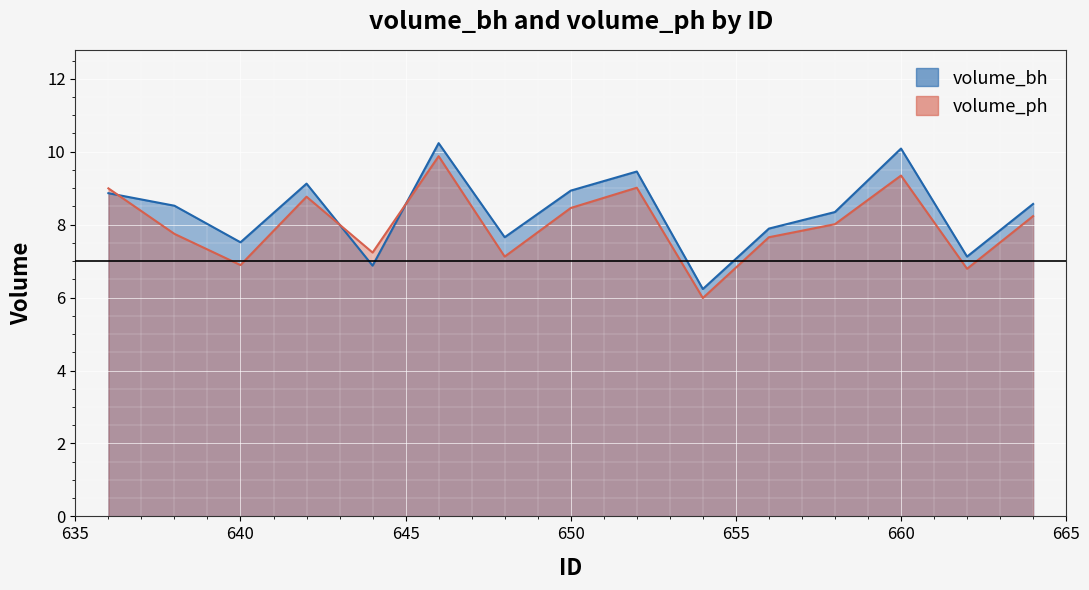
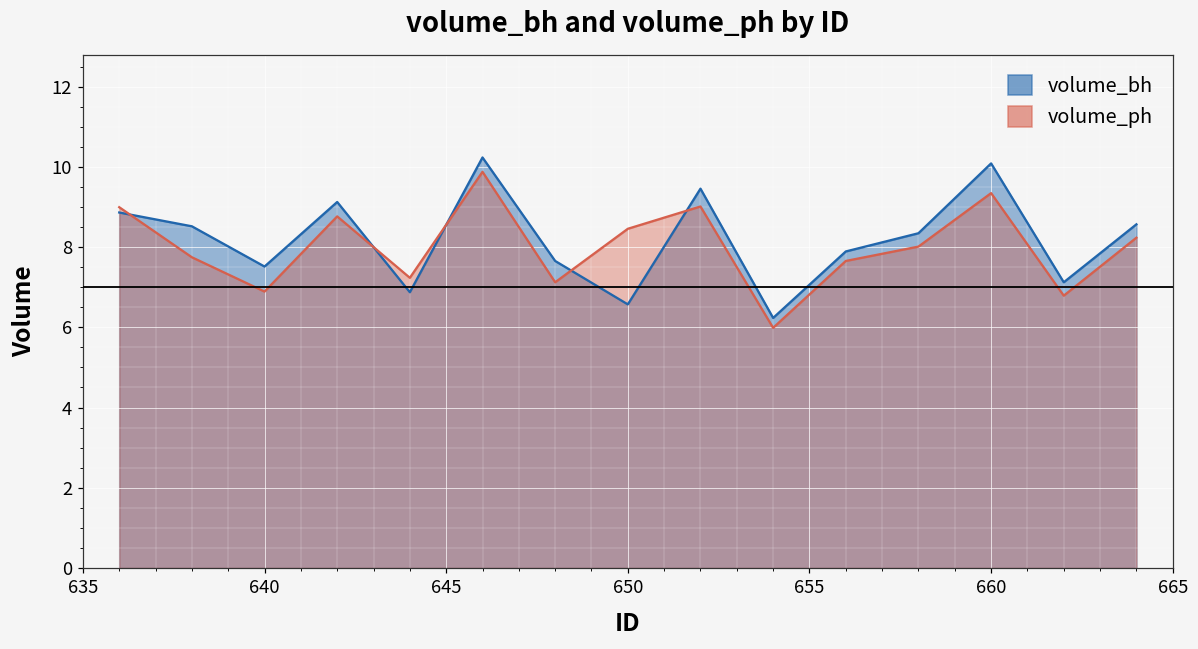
volume_bh, 650: 8.9 -> 6.6
